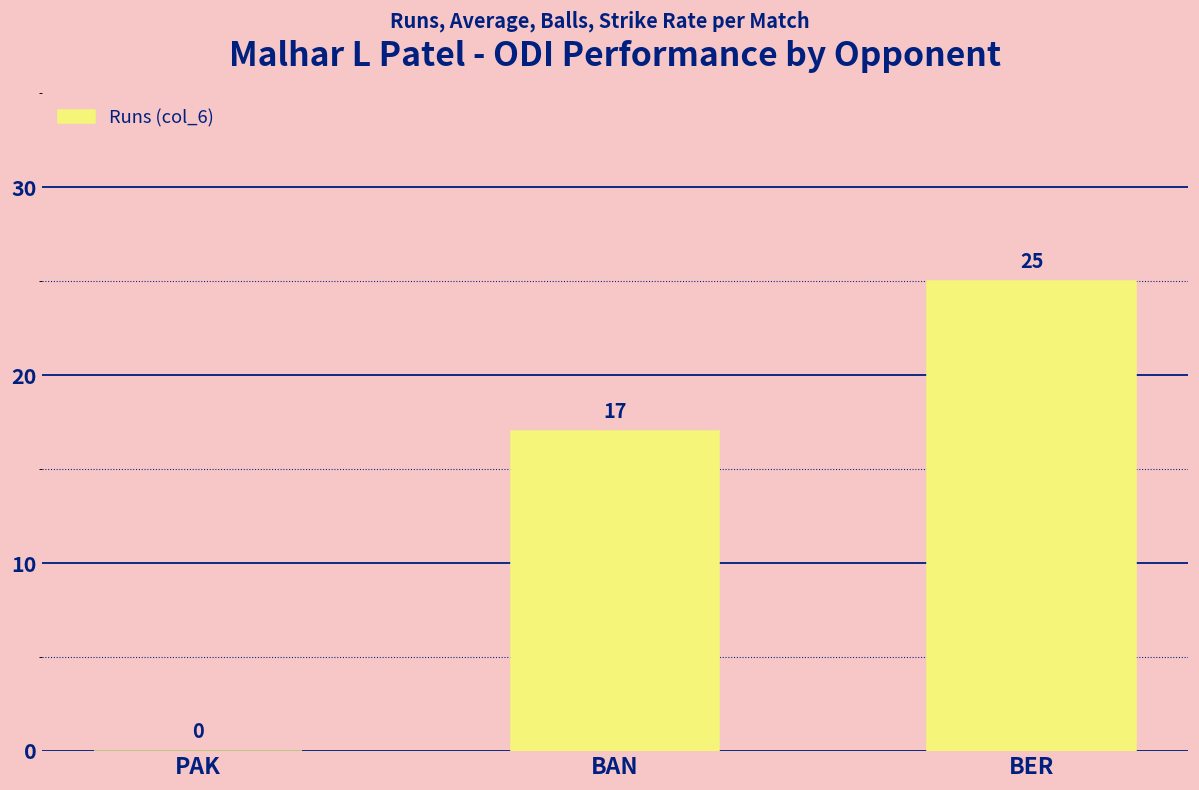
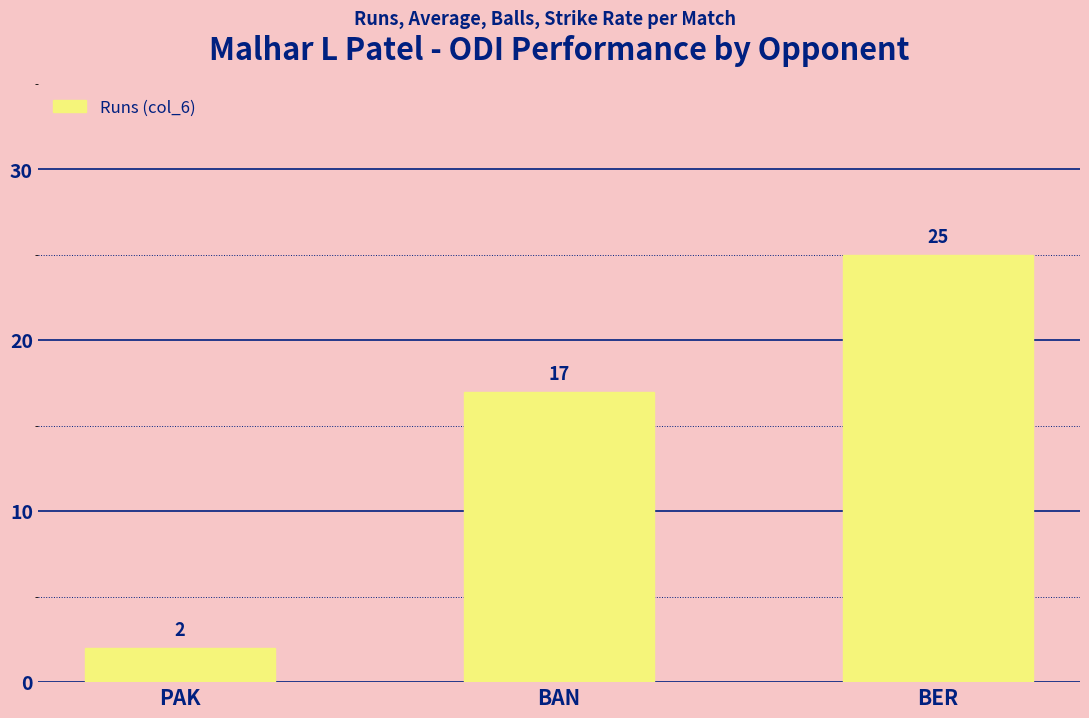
PAK: 0 -> 2
